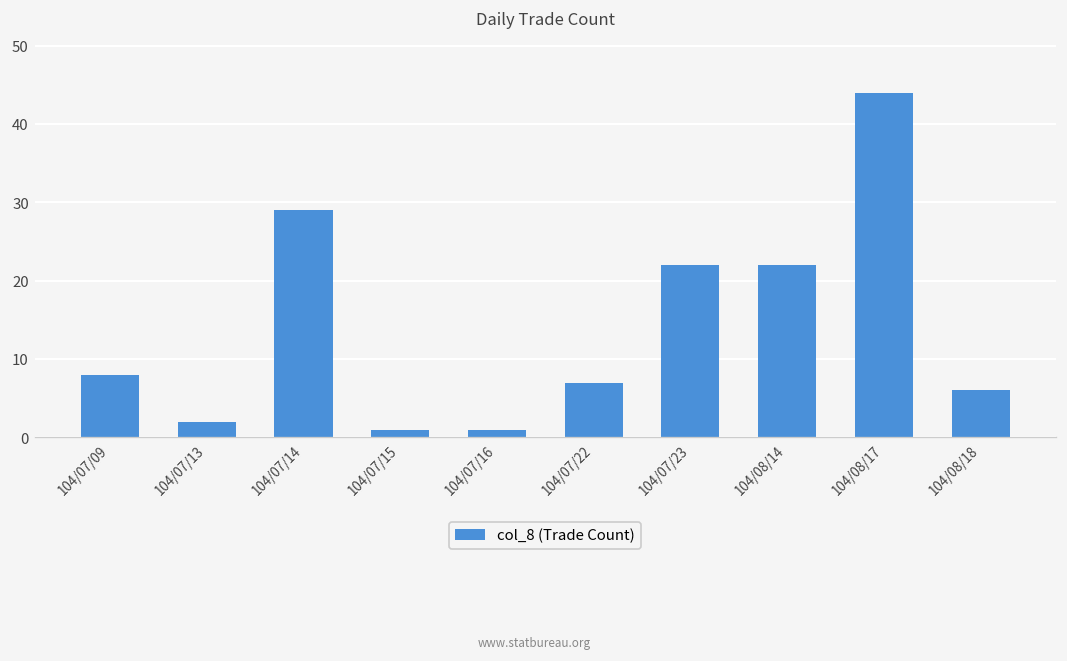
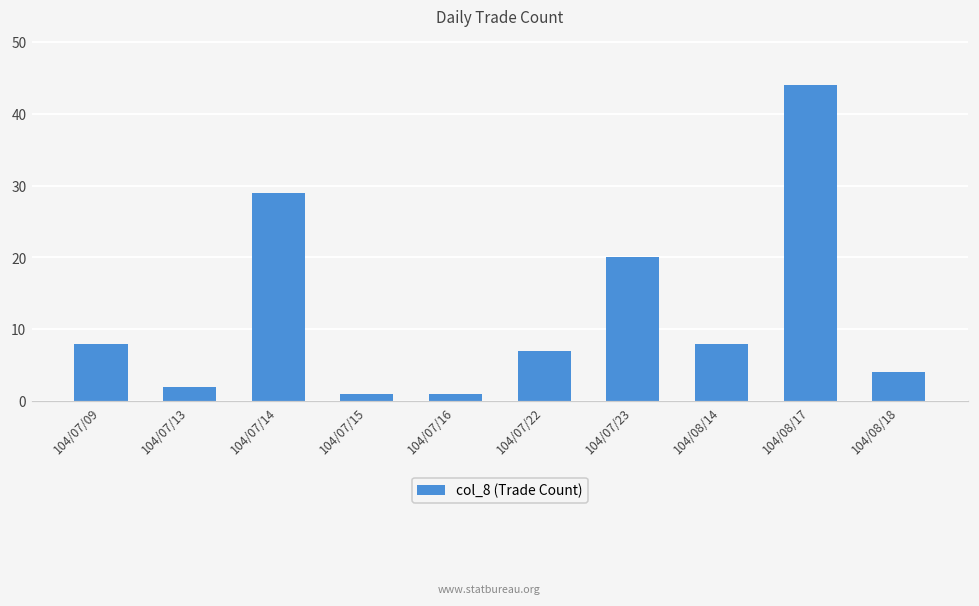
104/07/23: 22 -> 20
104/08/14: 22 -> 8
104/08/18: 6 -> 4
